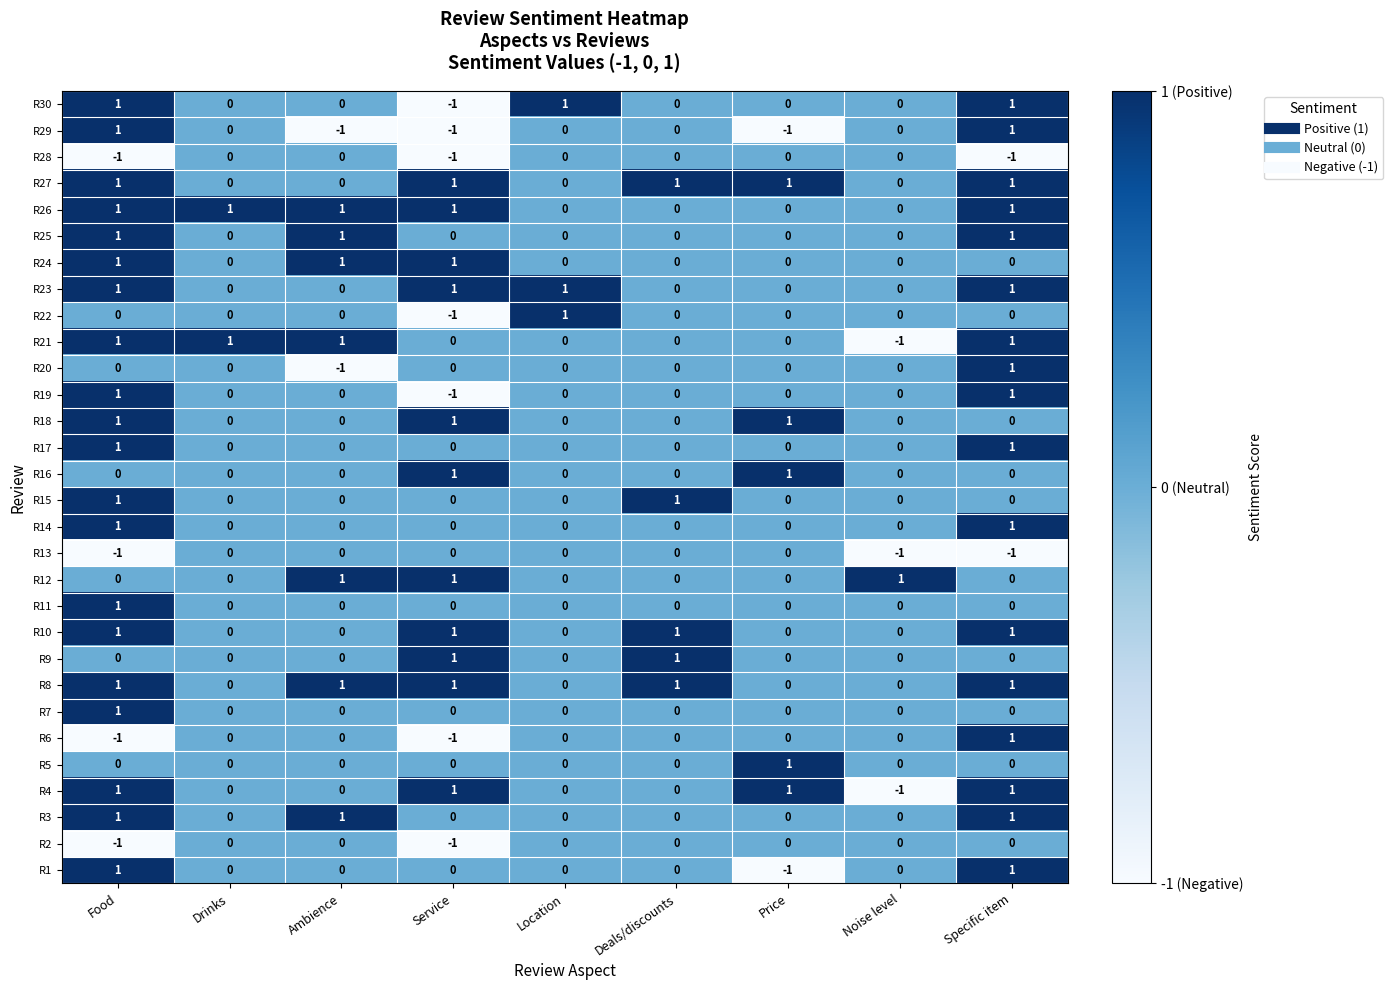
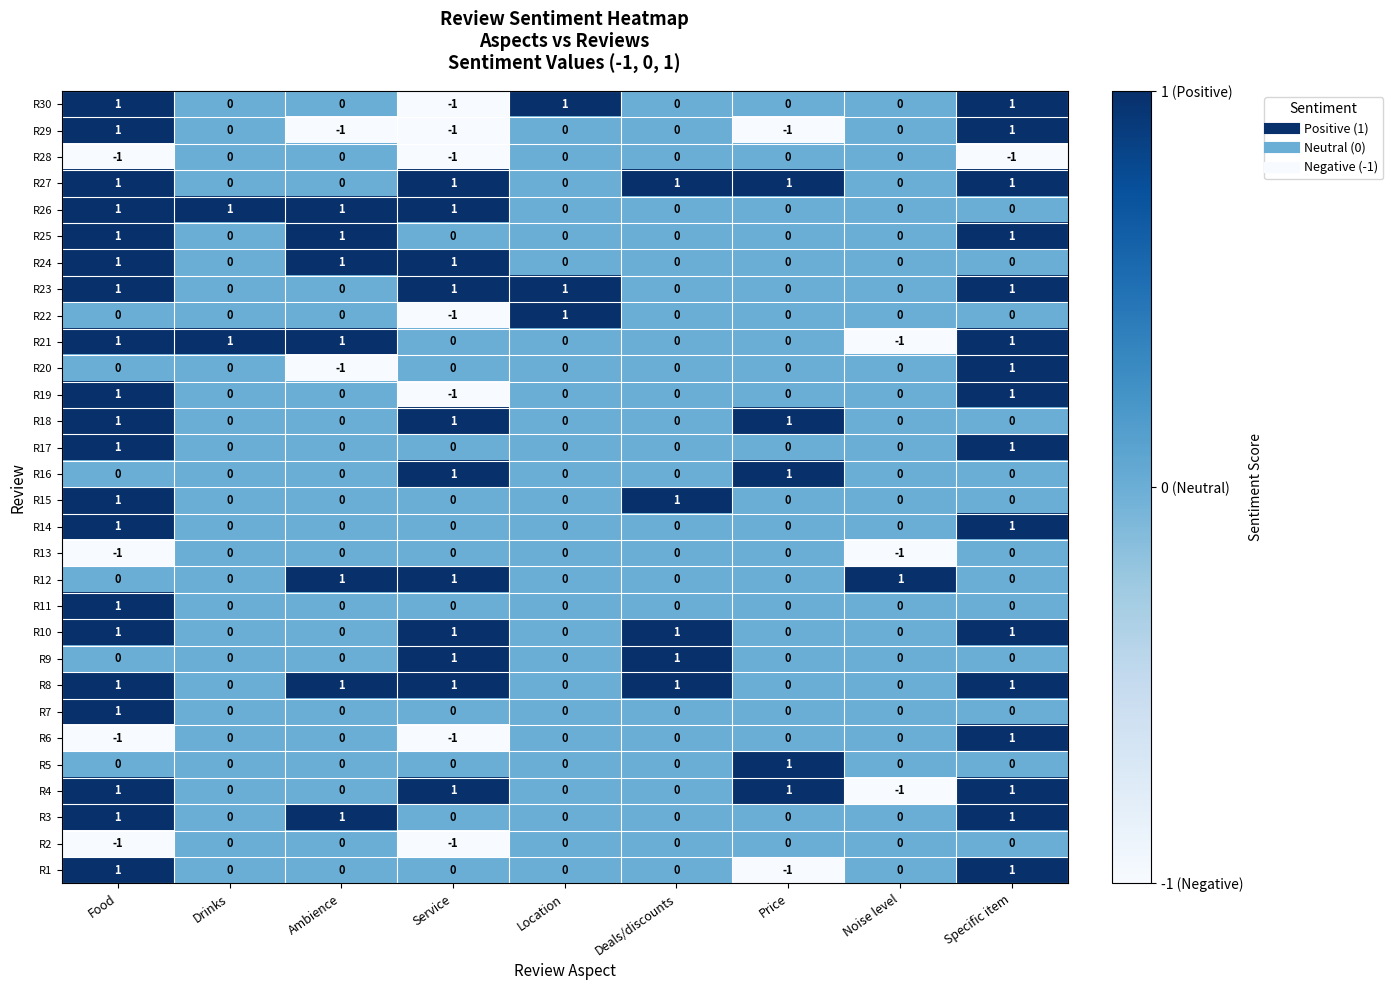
R26, Specific item: 1 -> 0
R13, Specific item: -1 -> 0
